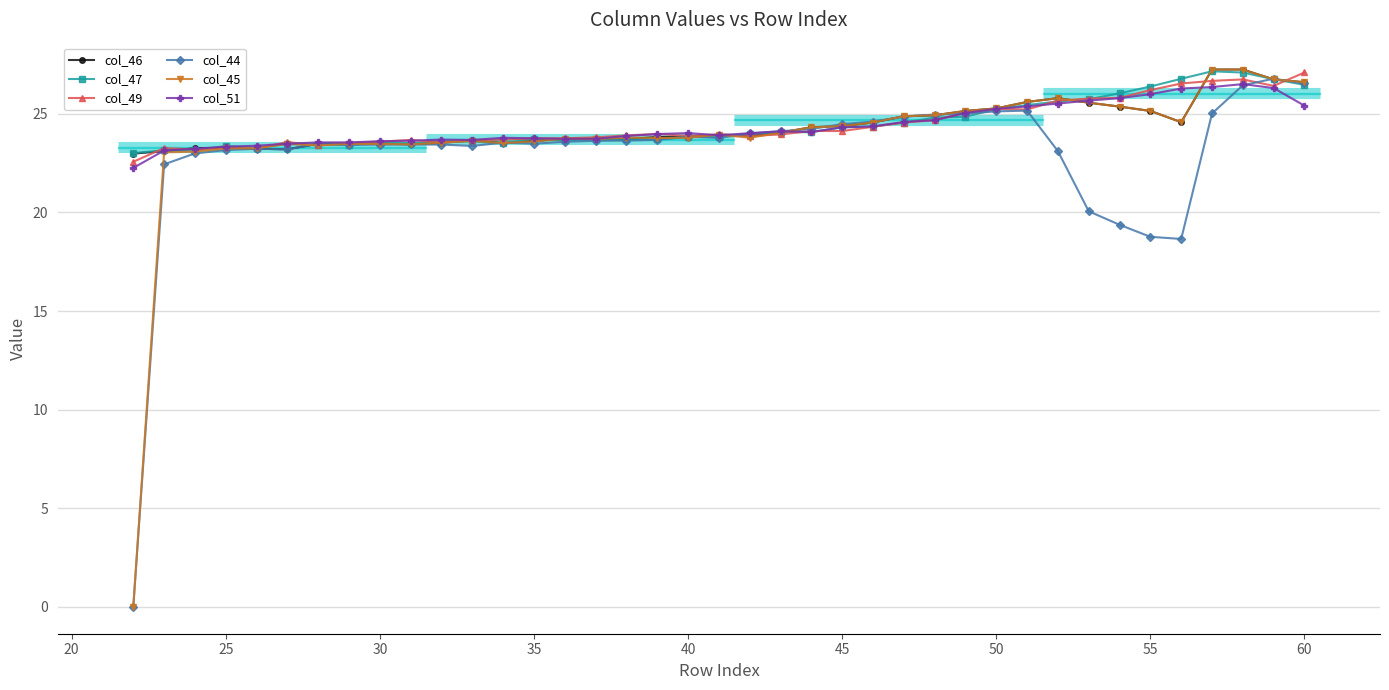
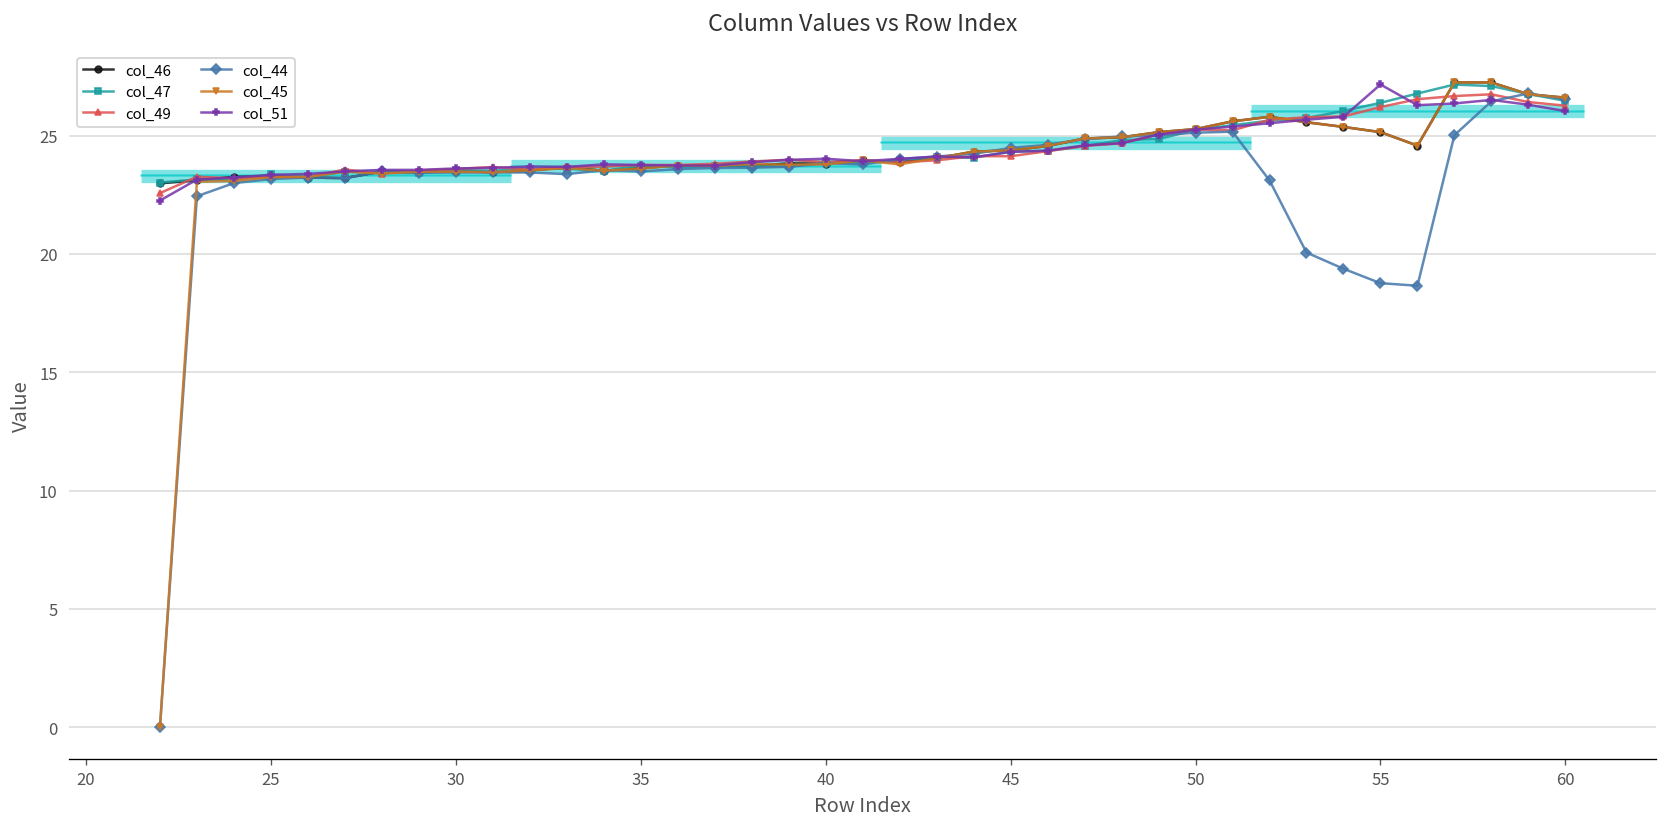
col_51, 55: 26.0 -> 27.2
col_49, 60: 27.1 -> 26.3
col_51, 60: 25.4 -> 26.0
